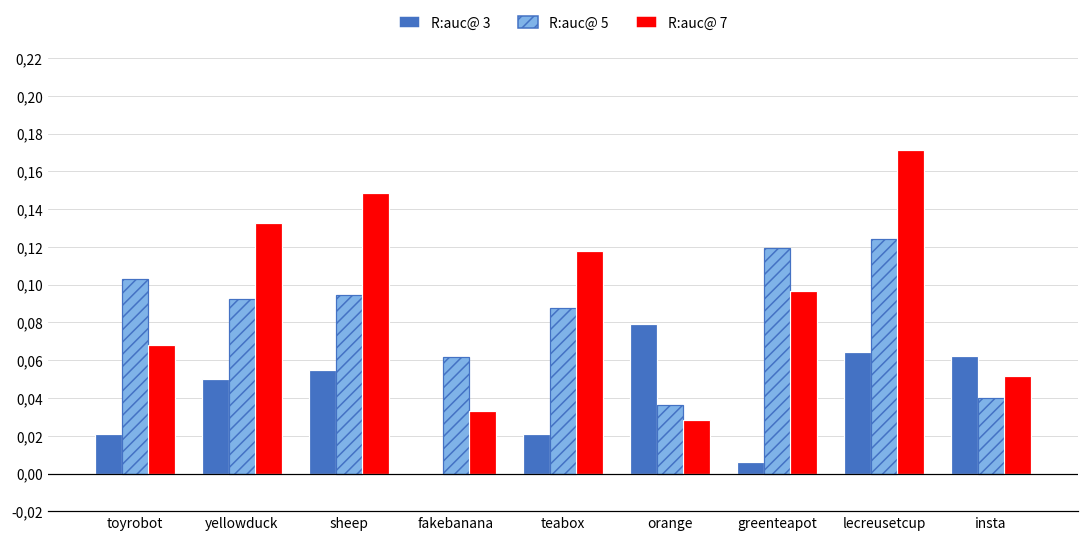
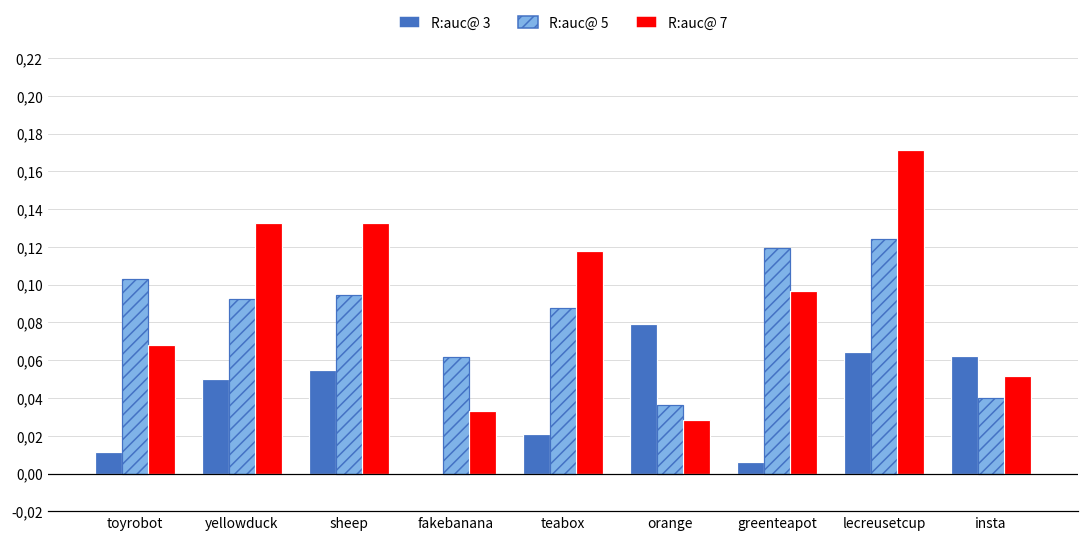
R:auc@ 3, toyrobot: 2.1 -> 1.1
R:auc@ 7, sheep: 14.8 -> 13.3
